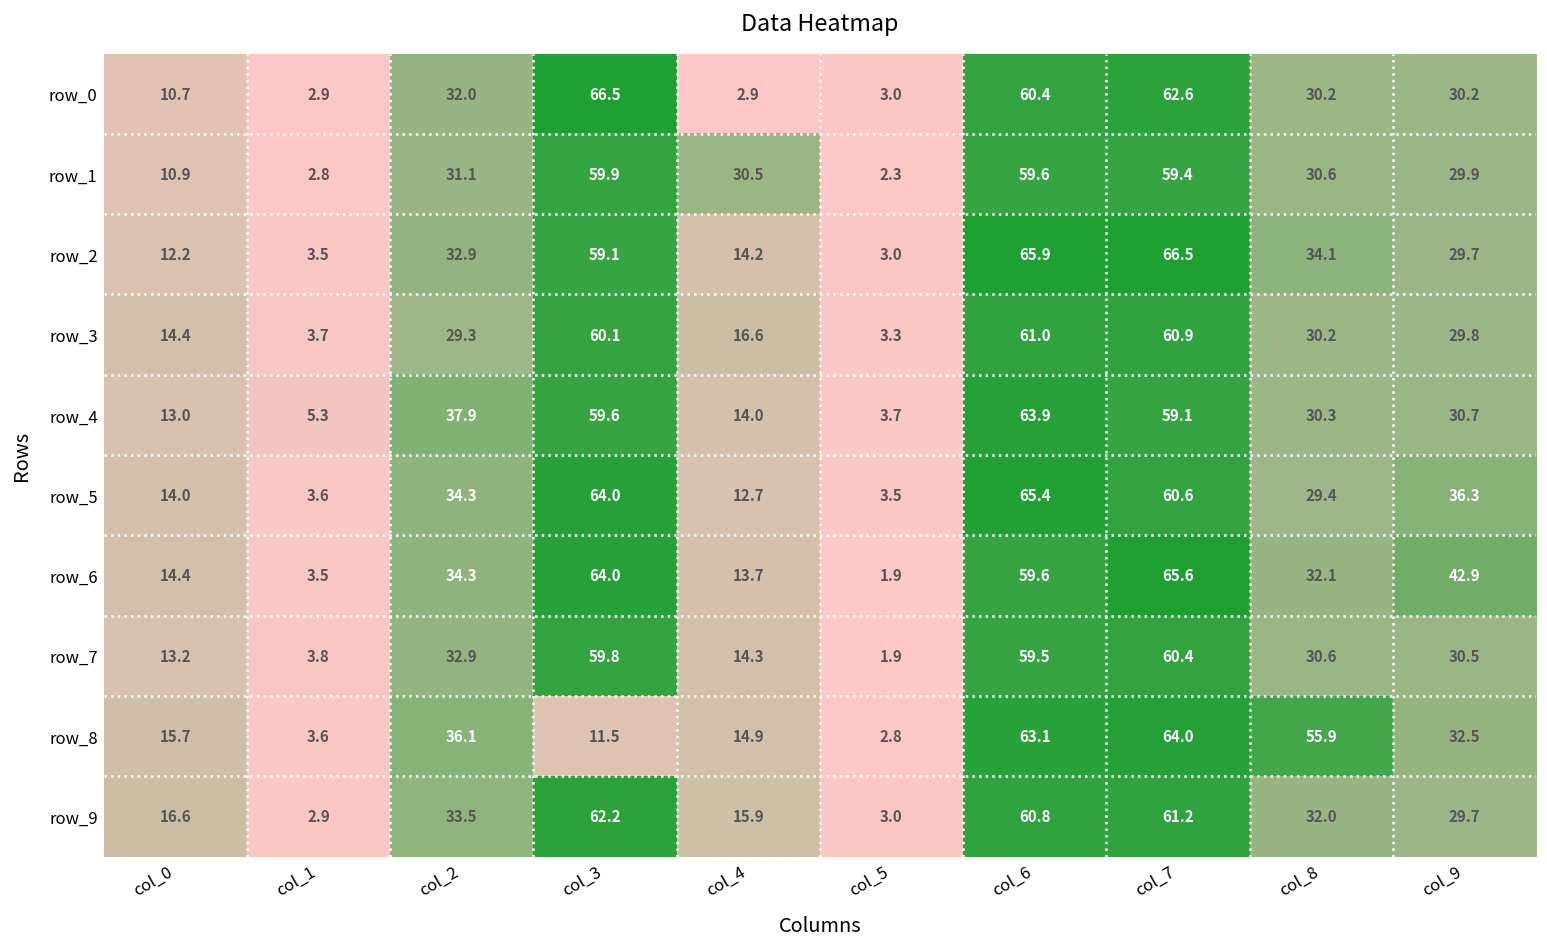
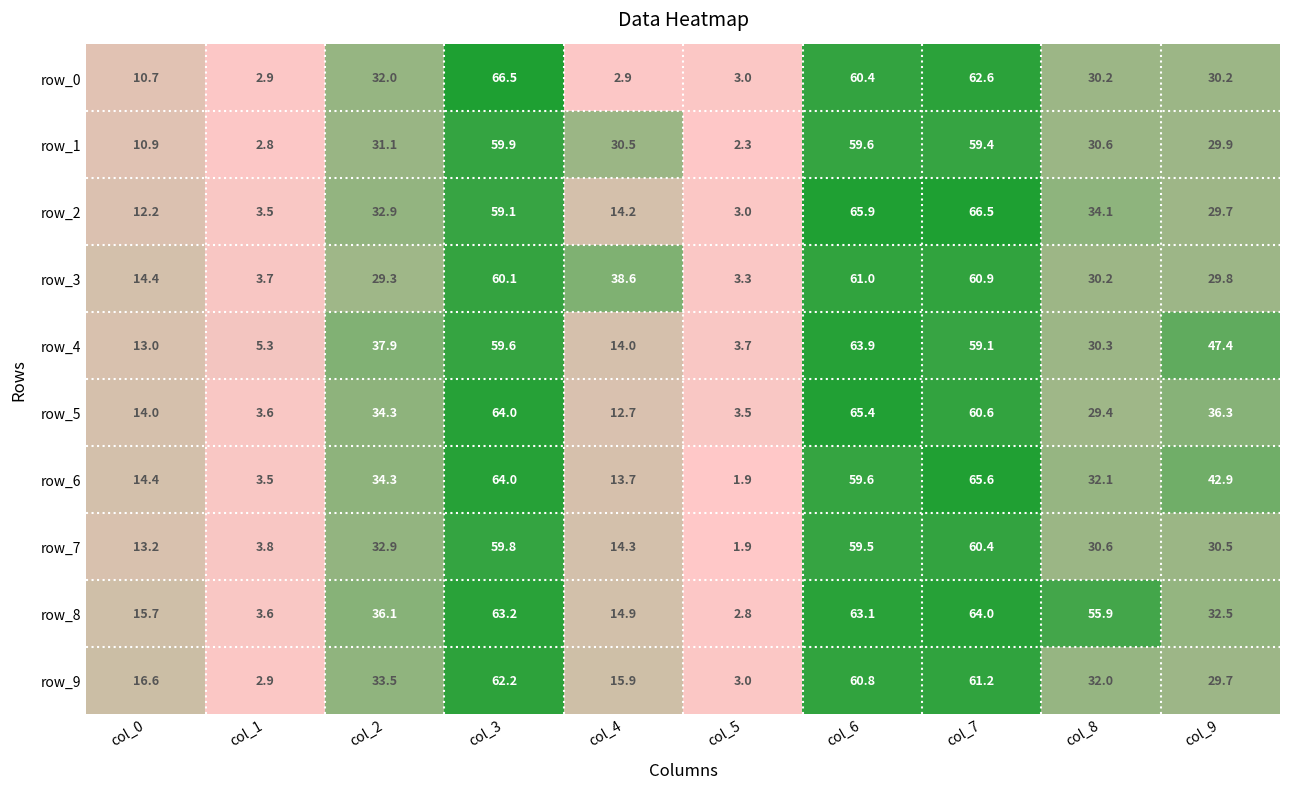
row_3, col_4: 16.6 -> 38.6
row_4, col_9: 30.7 -> 47.4
row_8, col_3: 11.5 -> 63.2
